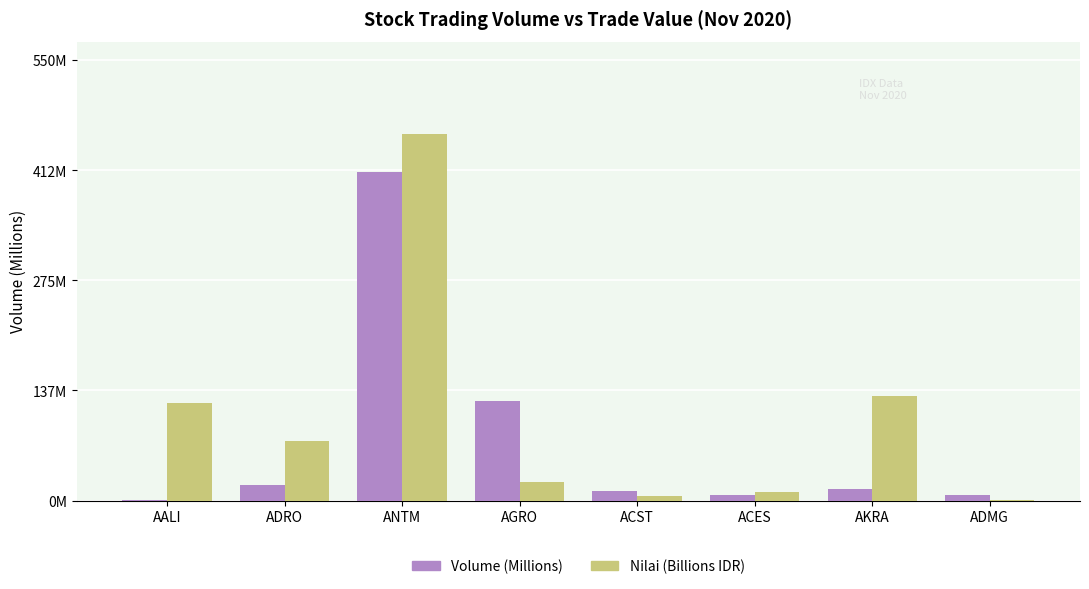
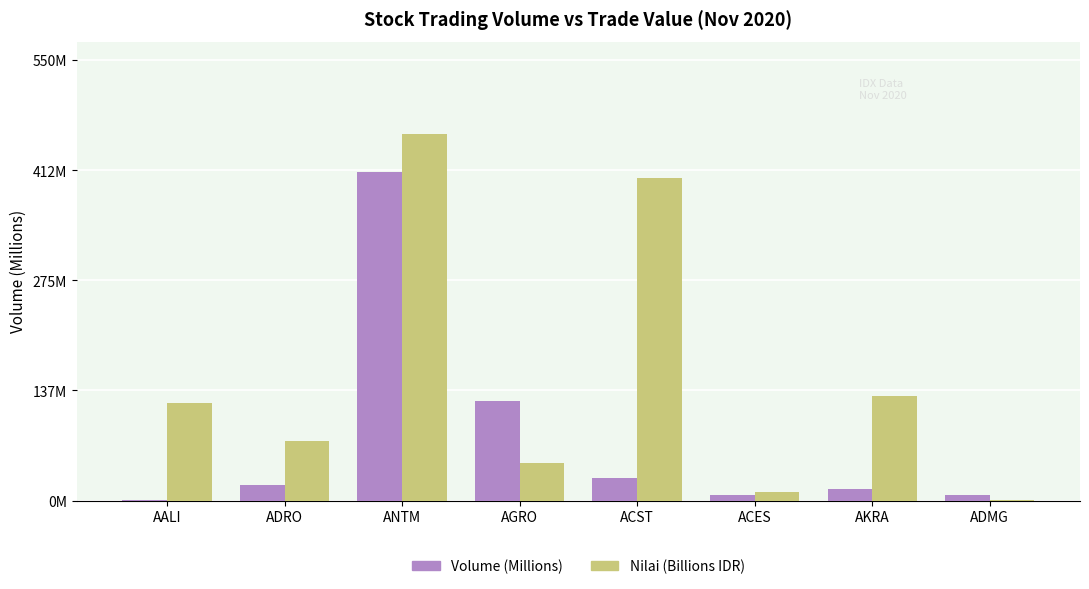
Nilai (Billions IDR), AGRO: 20000000 -> 50000000
Volume (Millions), ACST: 10000000 -> 30000000
Nilai (Billions IDR), ACST: 10000000 -> 400000000
